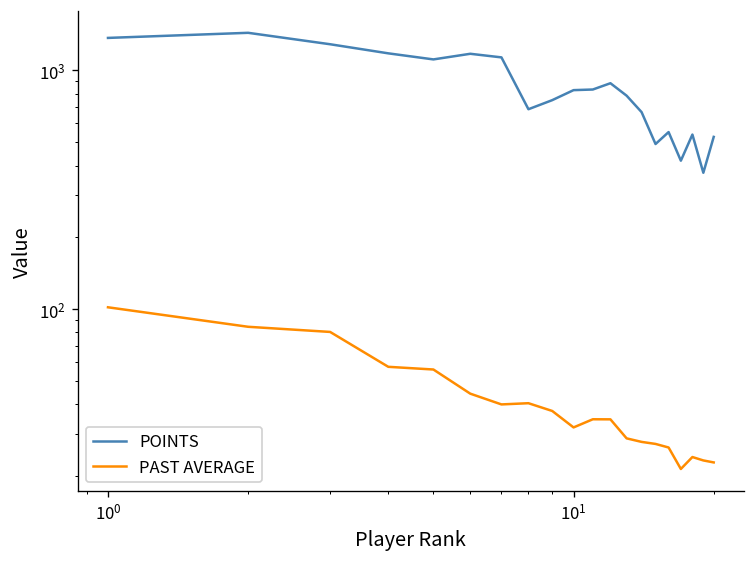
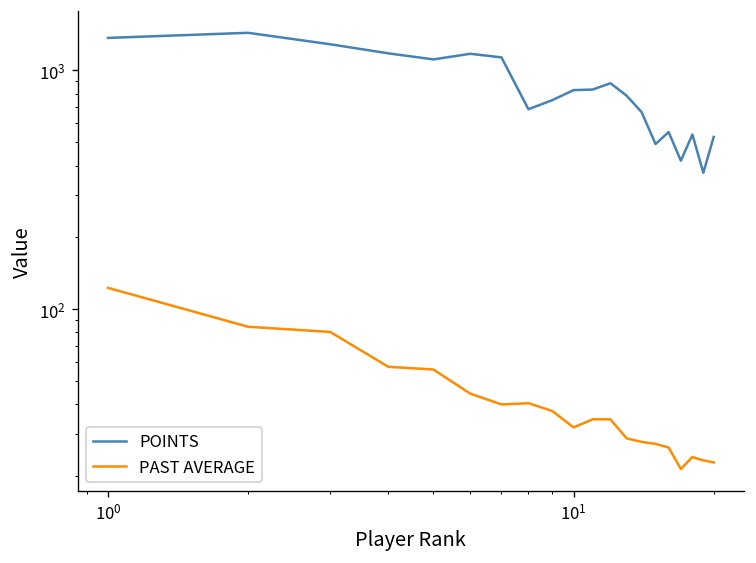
PAST AVERAGE, 10^0: 100 -> 120
